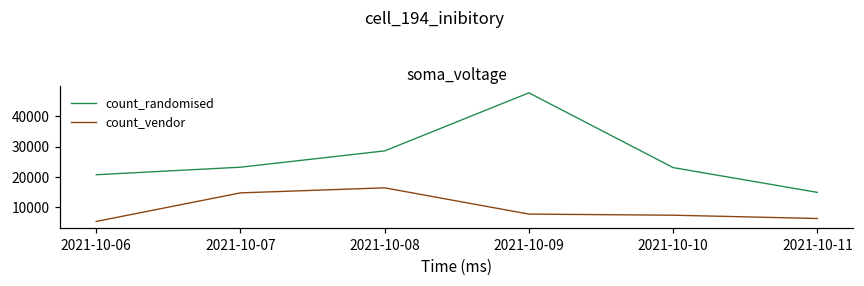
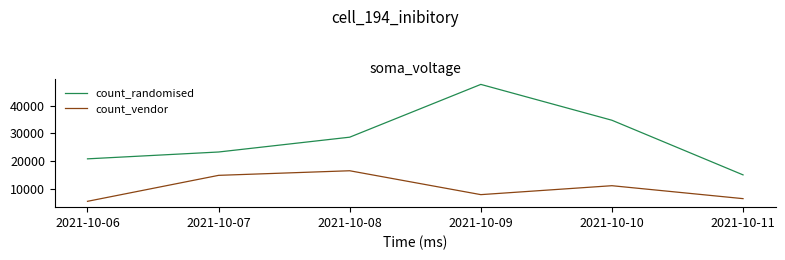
count_randomised, 2021-10-10: 23000 -> 35000
count_vendor, 2021-10-10: 7000 -> 11000
